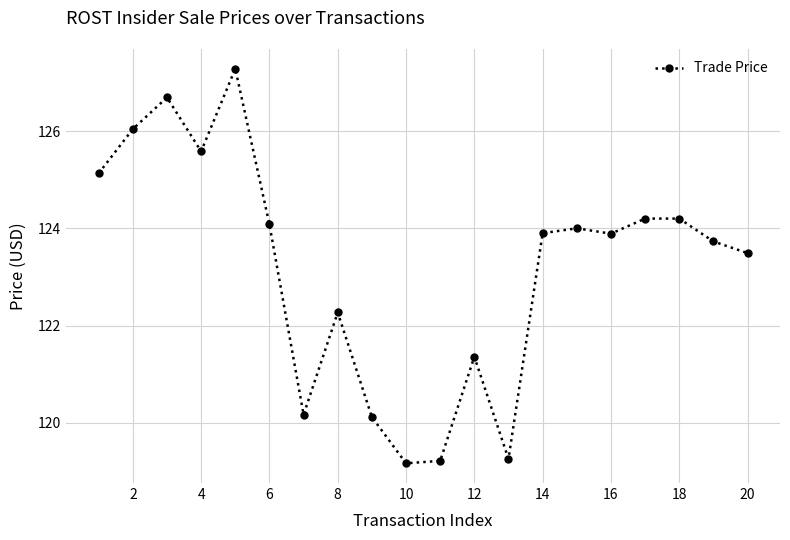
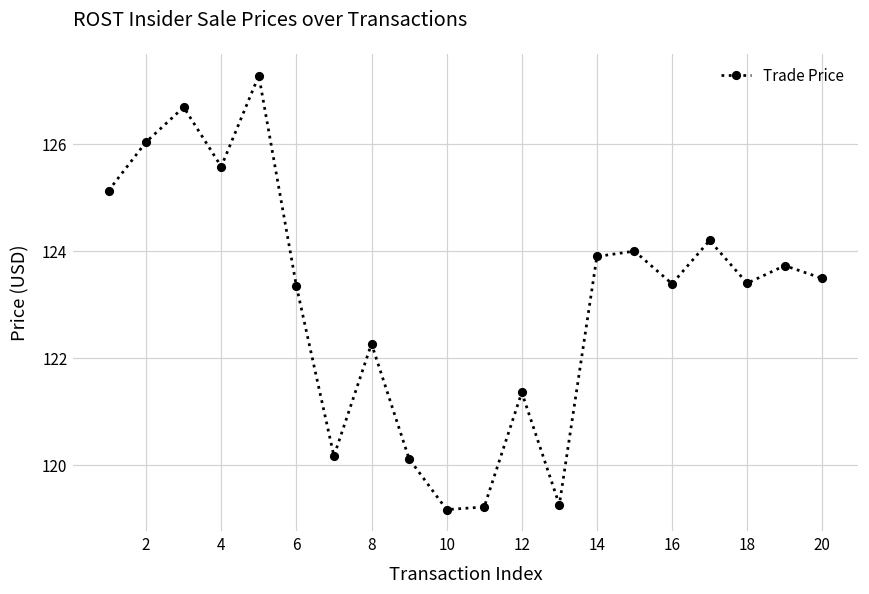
6: 124.1 -> 123.4
16: 123.9 -> 123.4
18: 124.2 -> 123.4
